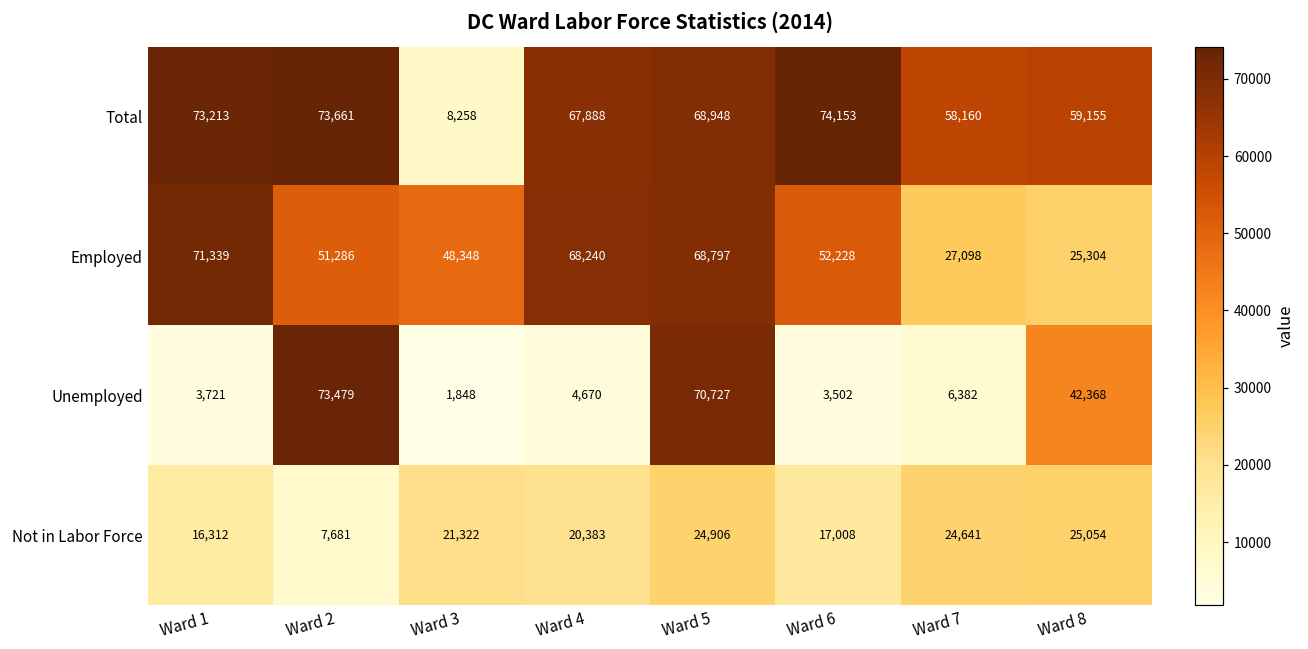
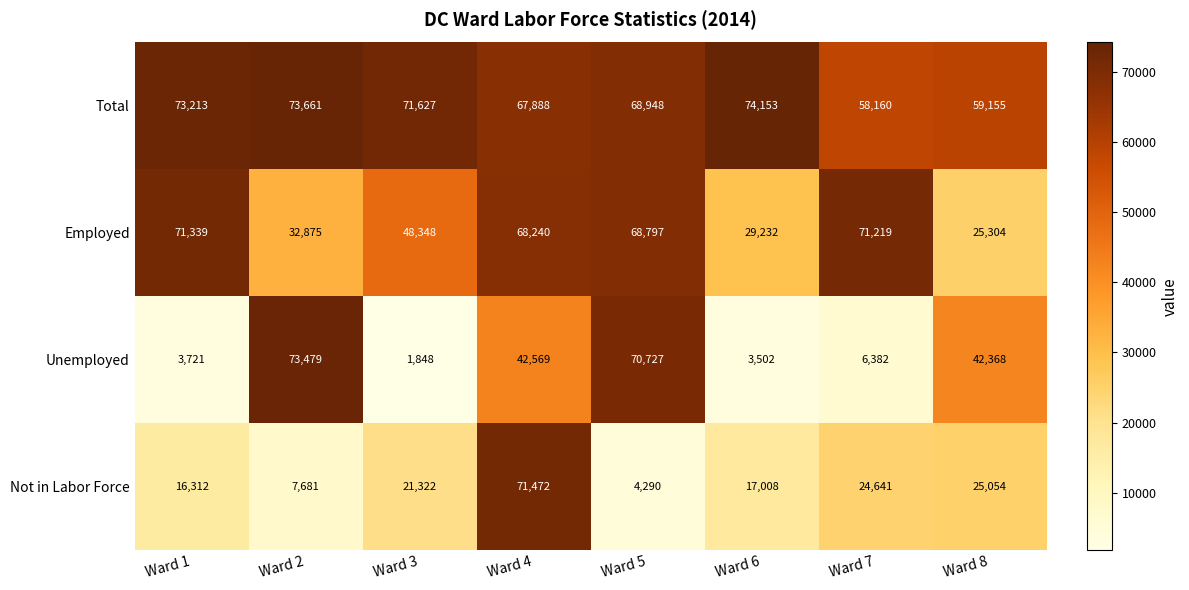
Total, Ward 3: 8,258 -> 71,627
Employed, Ward 2: 51,286 -> 32,875
Employed, Ward 6: 52,228 -> 29,232
Employed, Ward 7: 27,098 -> 71,219
Unemployed, Ward 4: 4,670 -> 42,569
Not in Labor Force, Ward 4: 20,383 -> 71,472
Not in Labor Force, Ward 5: 24,906 -> 4,290
